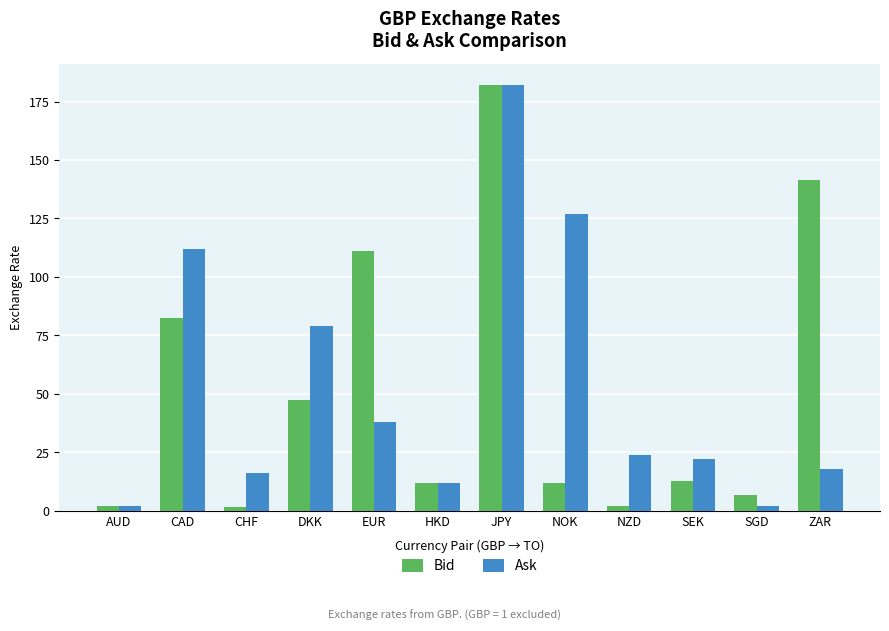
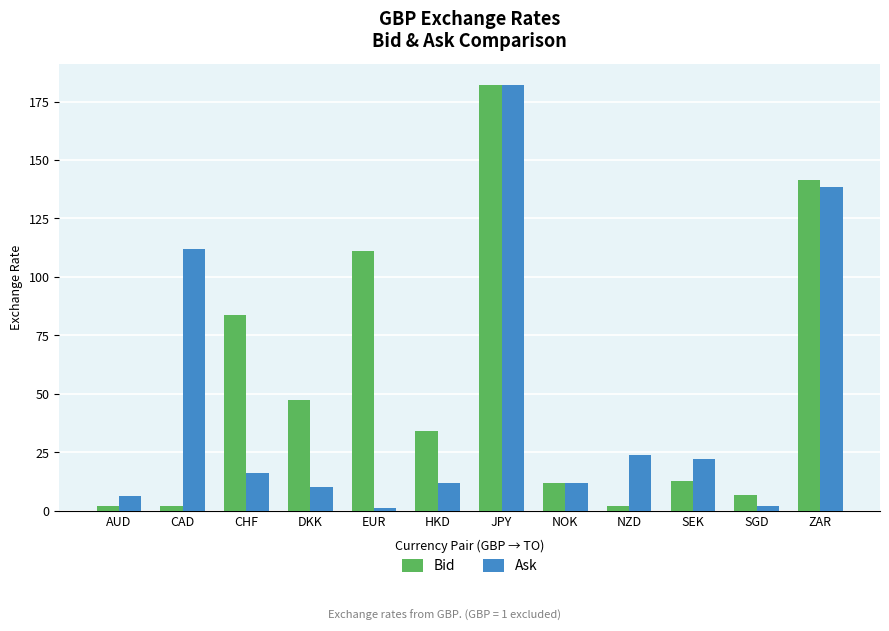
Ask, AUD: 2 -> 6
Bid, CAD: 82 -> 2
Bid, CHF: 1 -> 84
Ask, DKK: 79 -> 10
Ask, EUR: 38 -> 1
Bid, HKD: 12 -> 34
Ask, NOK: 127 -> 12
Ask, ZAR: 18 -> 139
